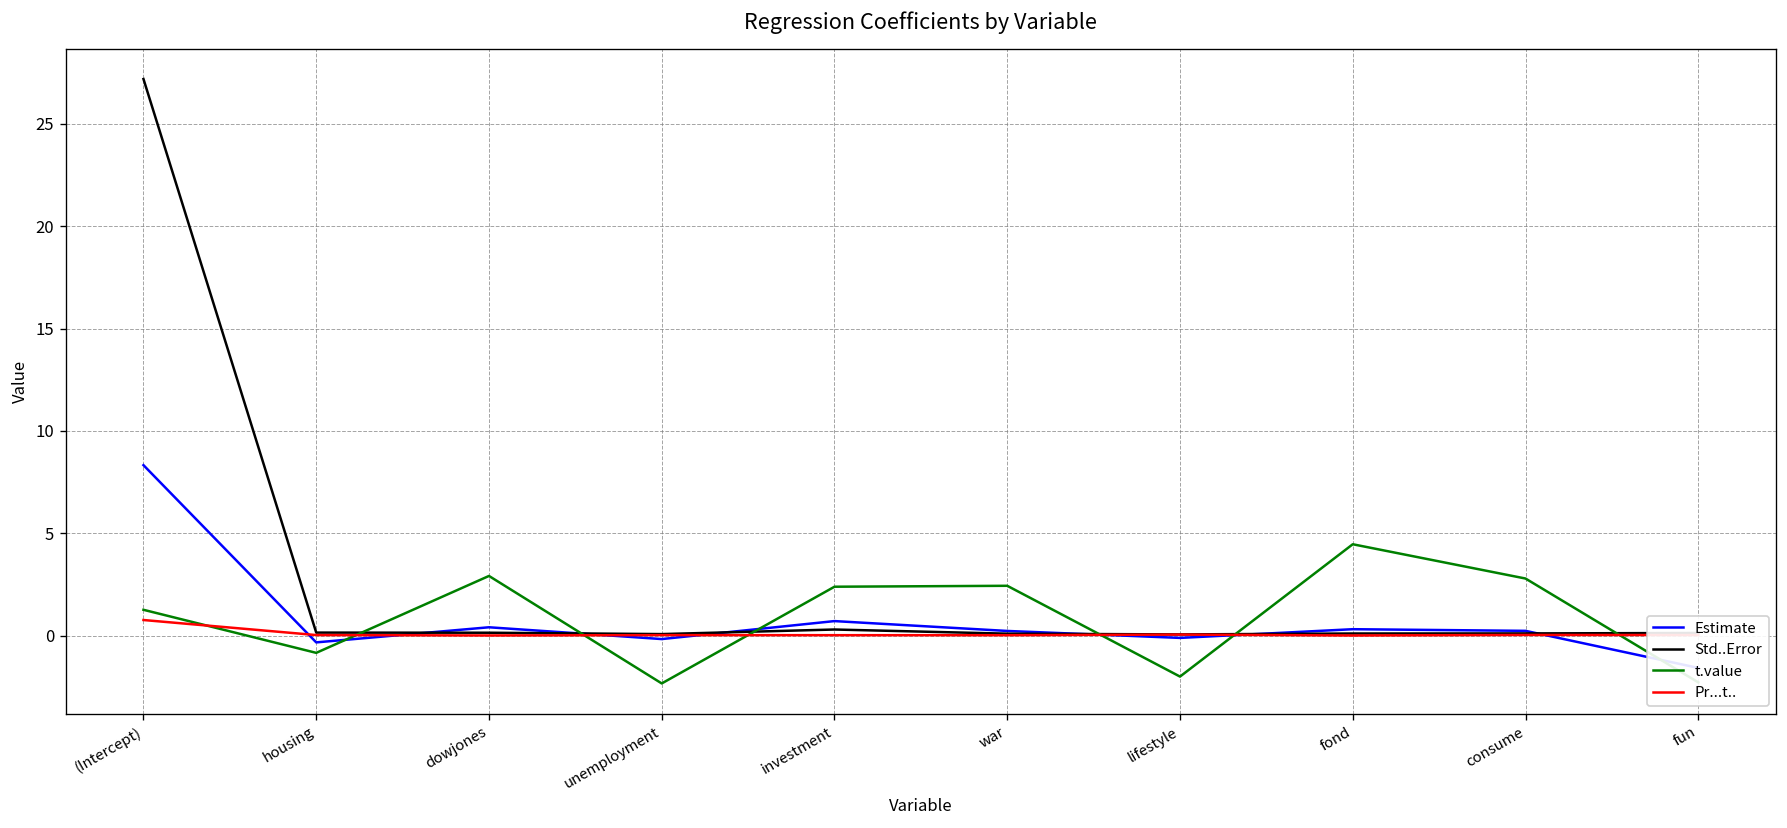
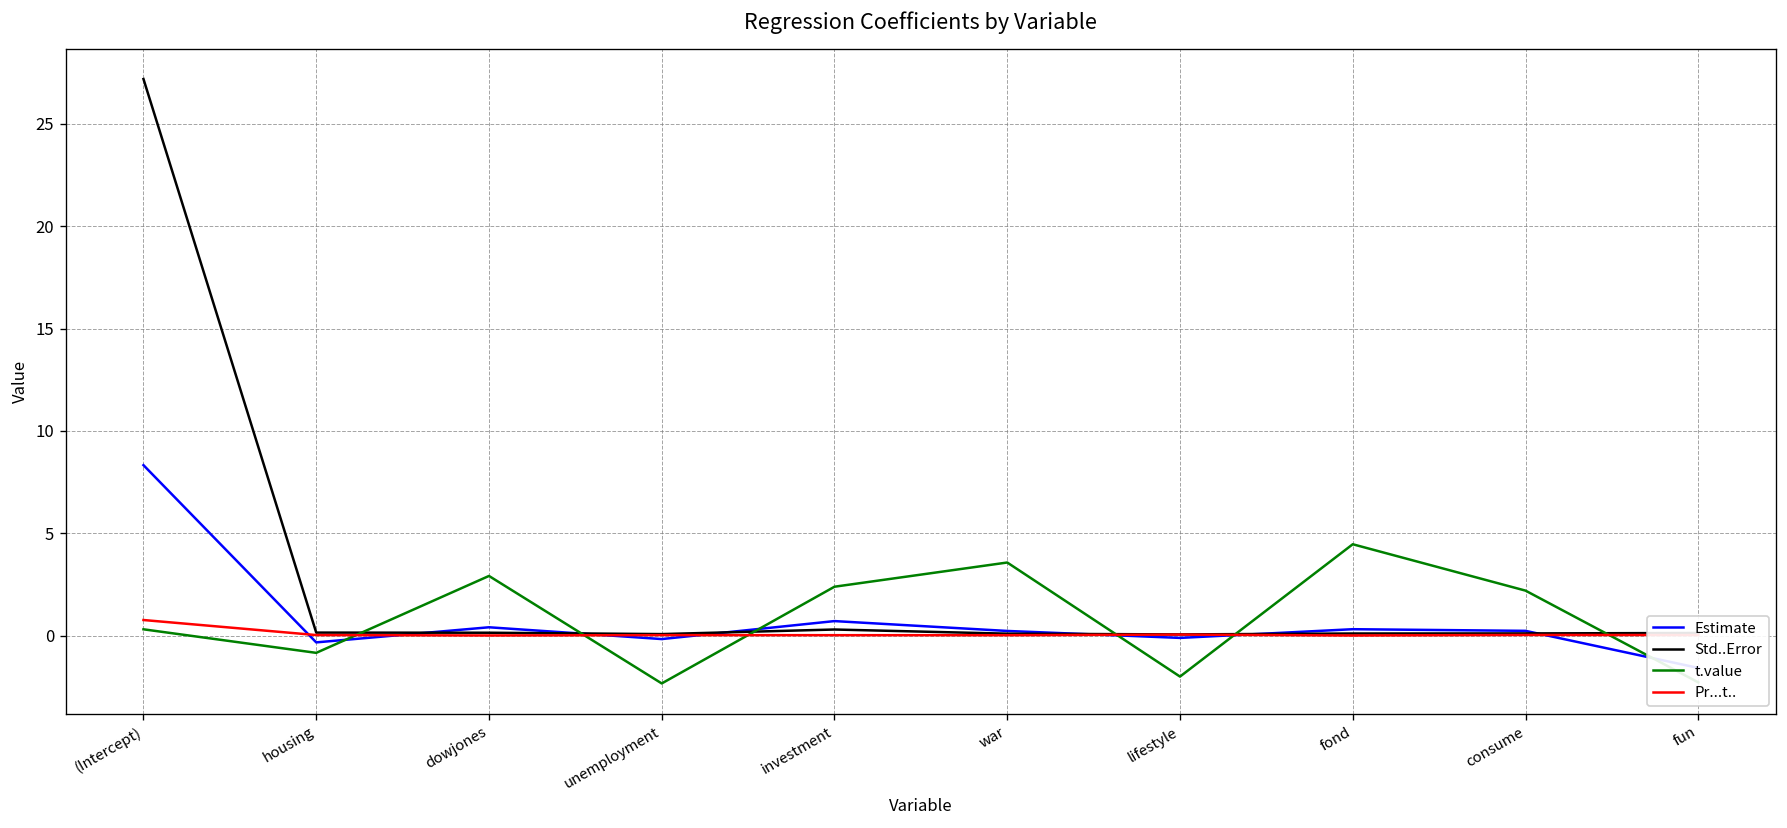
t.value, (Intercept): 1.3 -> 0.3
t.value, war: 2.4 -> 3.6
t.value, consume: 2.8 -> 2.2
